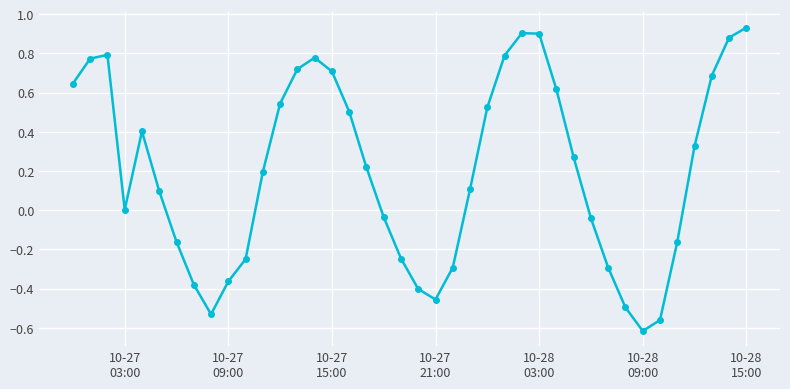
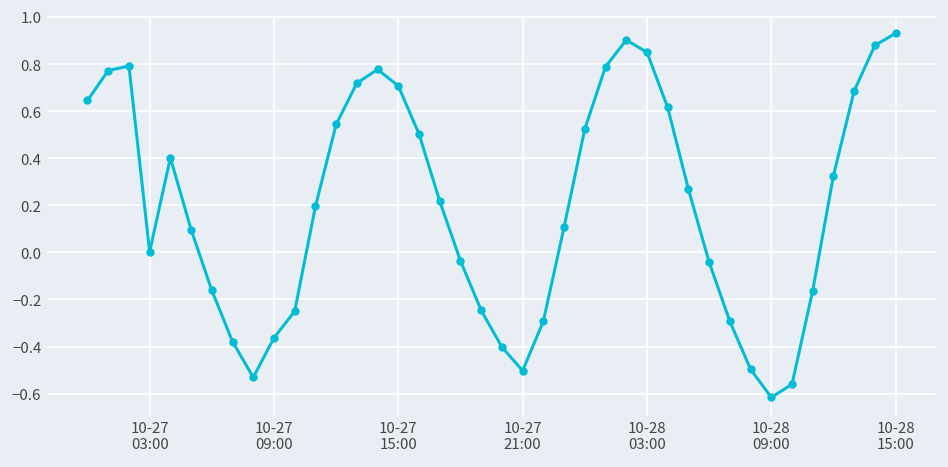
10-27 21:00: -0.46 -> -0.50
10-28 03:00: 0.90 -> 0.85
